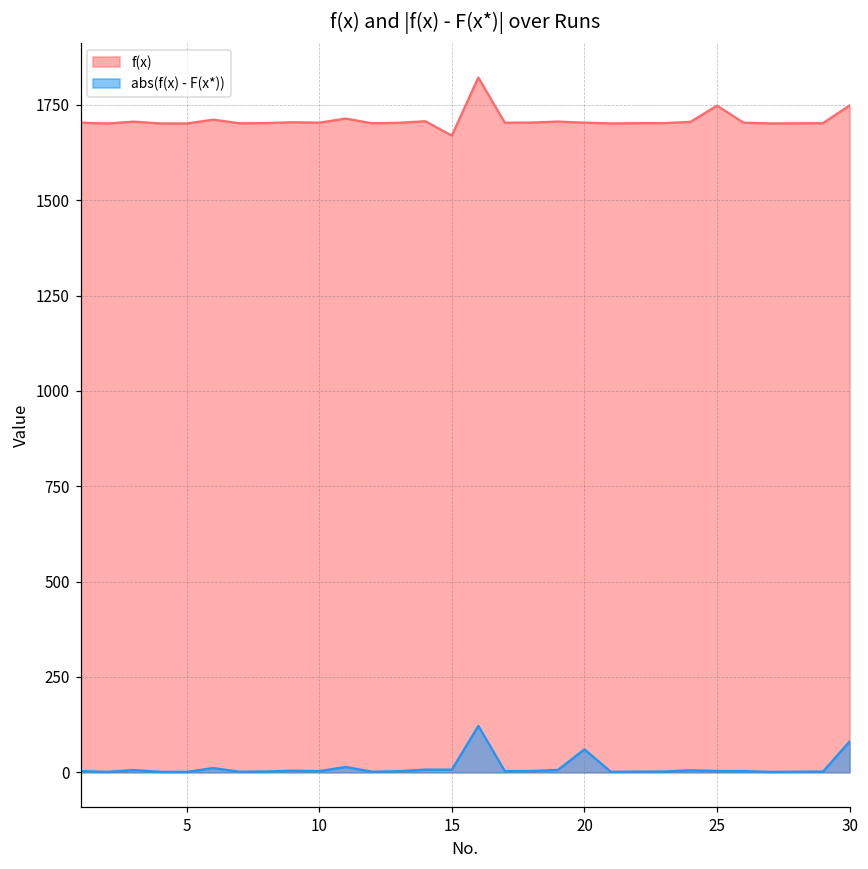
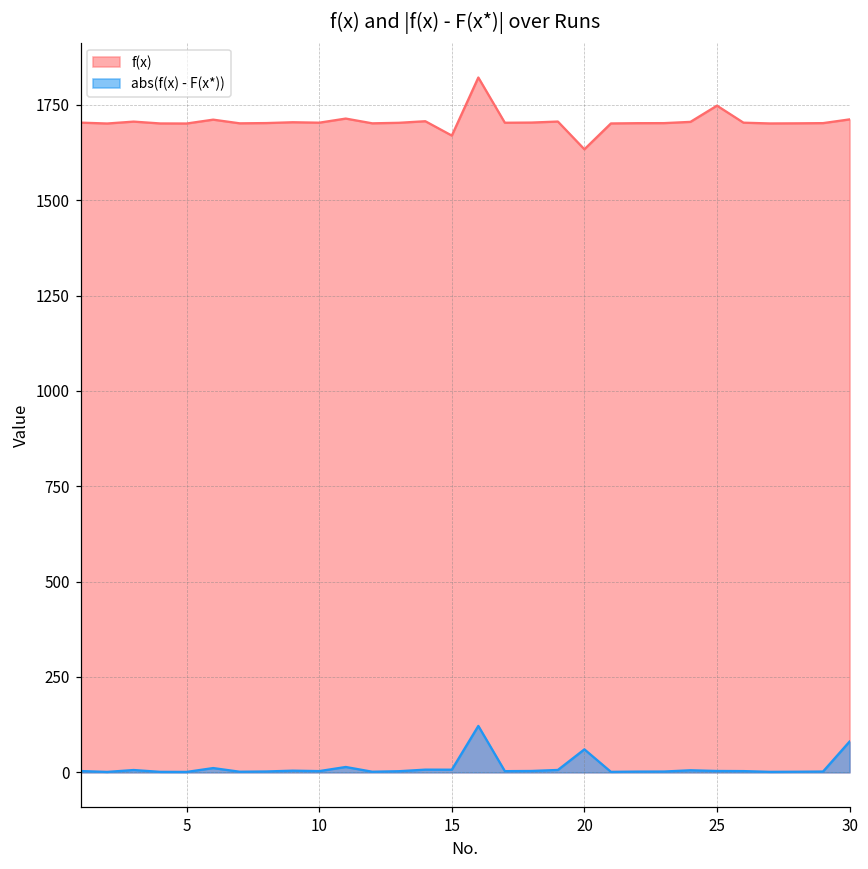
f(x), 20: 1700 -> 1630
f(x), 30: 1750 -> 1710
